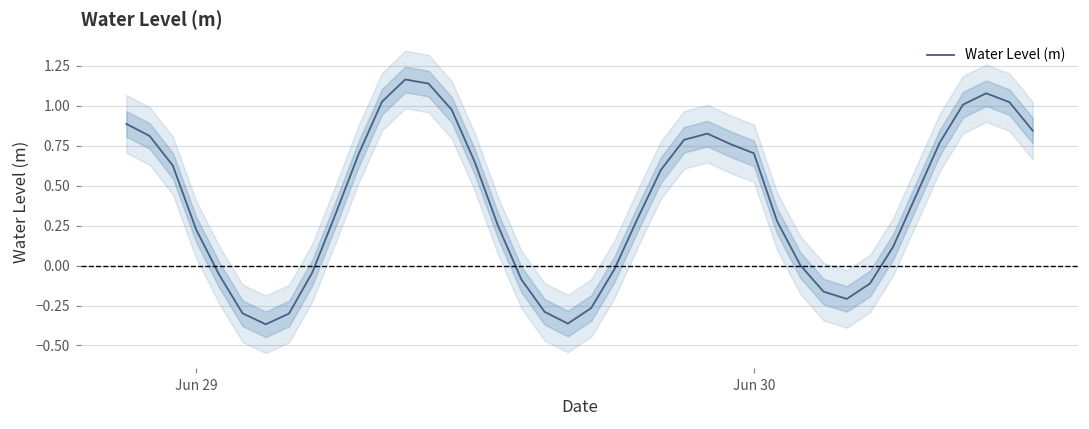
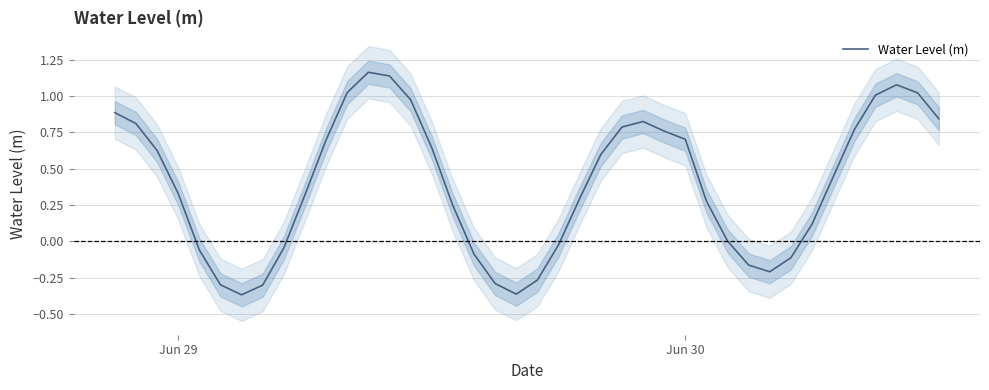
Water Level (m), Jun 29: 0.23 -> 0.33
